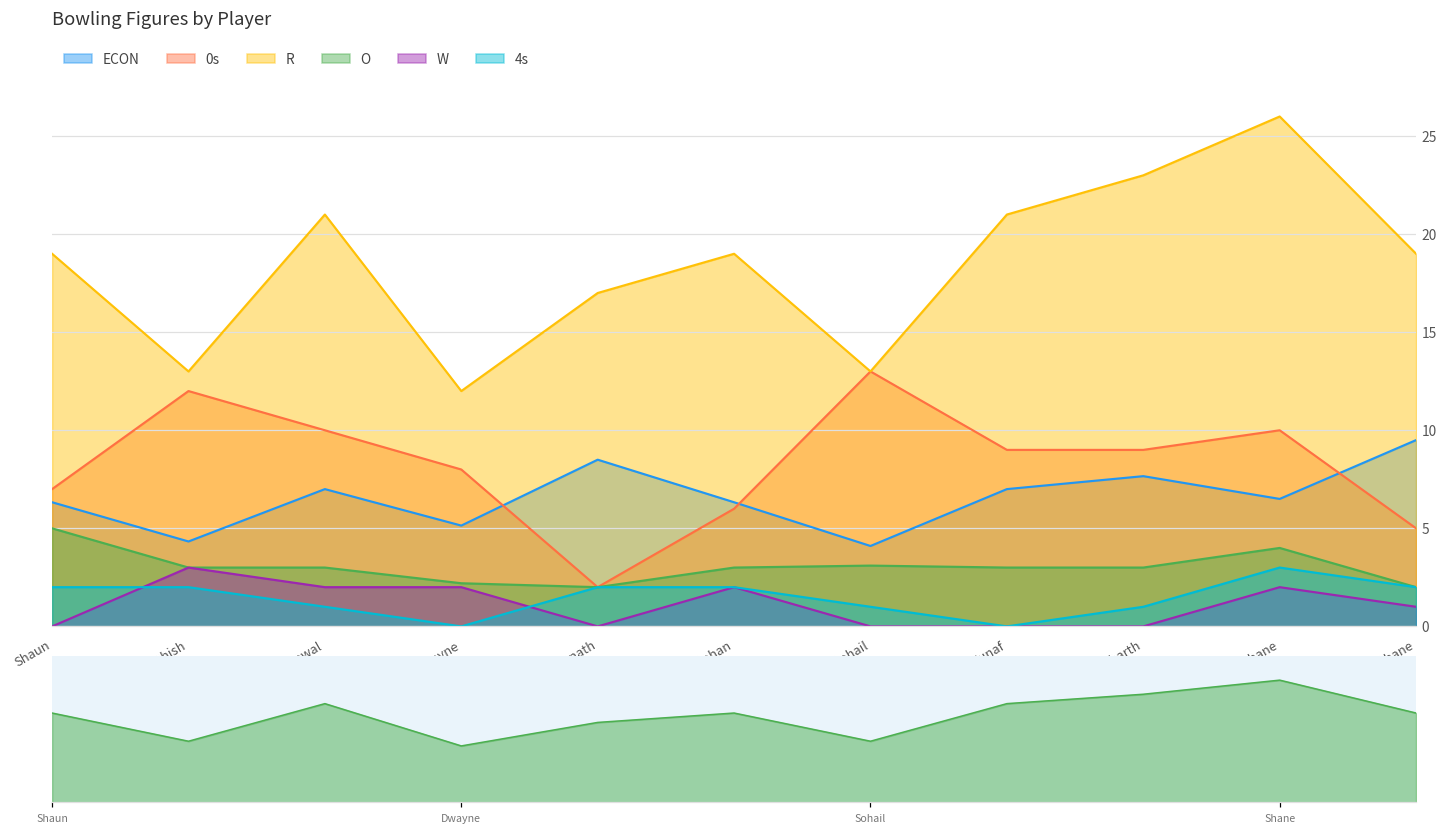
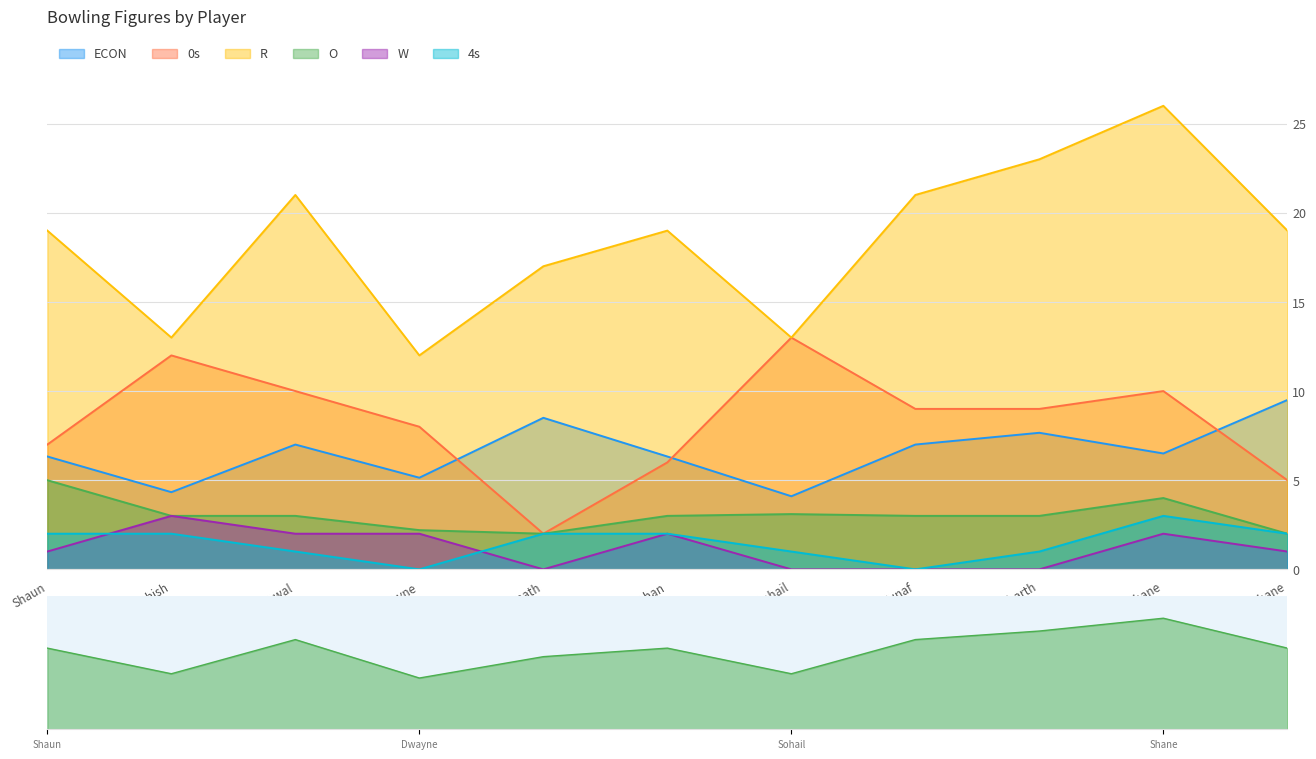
Bowling Figures by Player, W, Shaun: 0 -> 1
